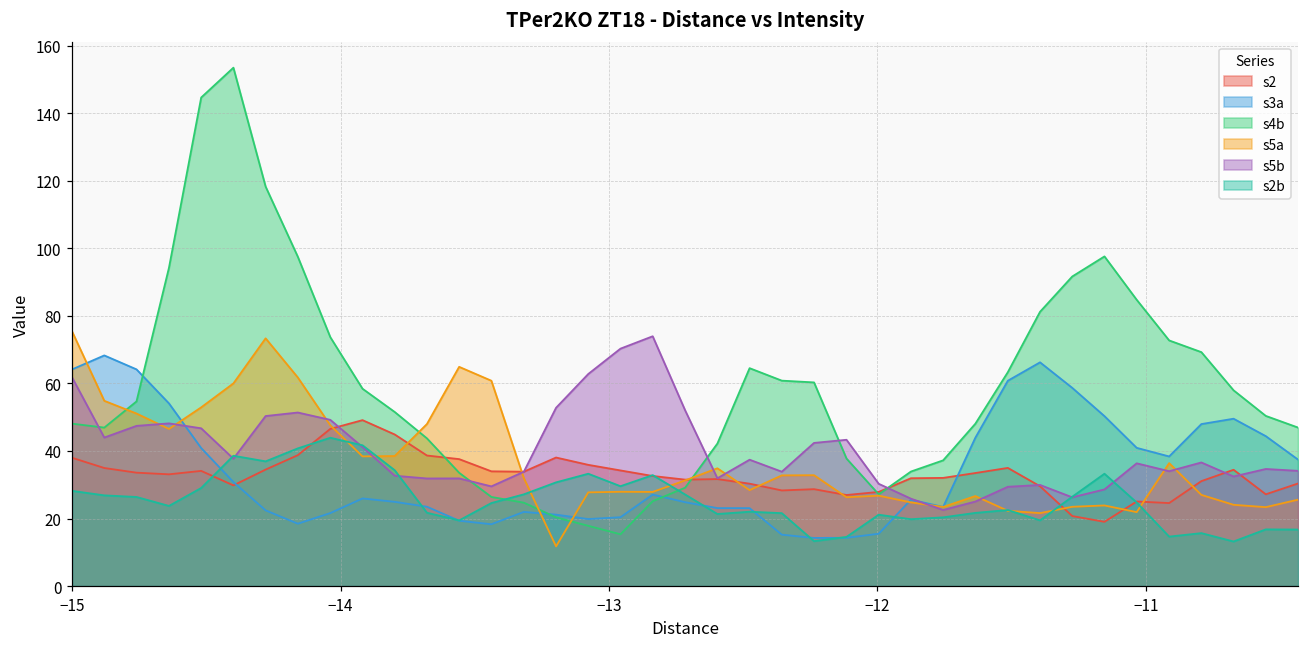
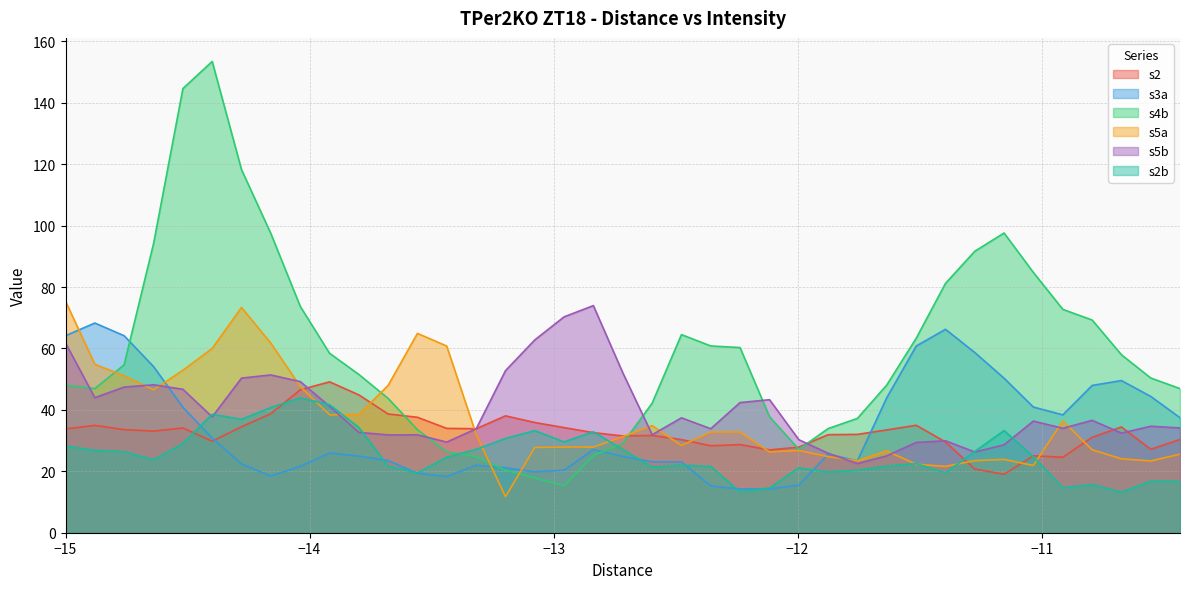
s2, −15: 38 -> 34
